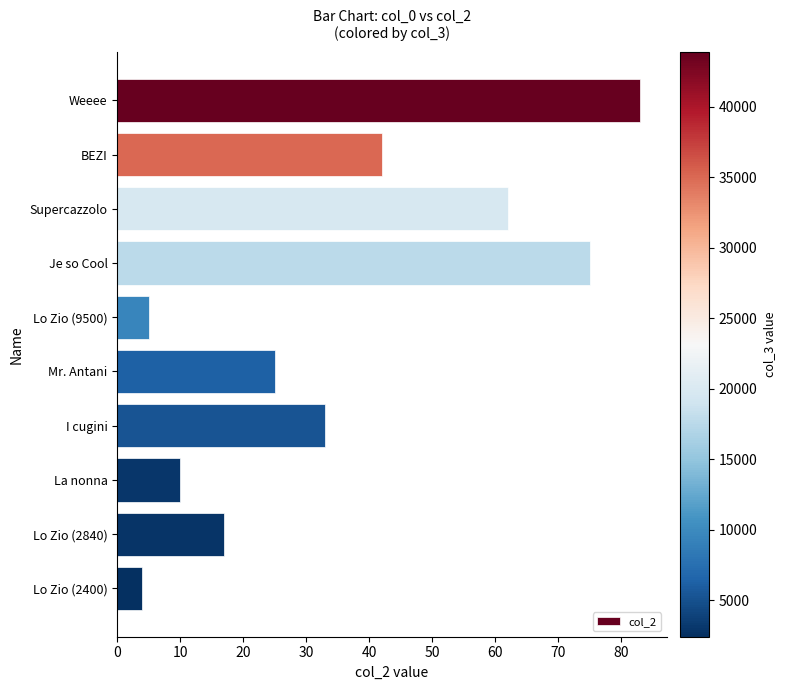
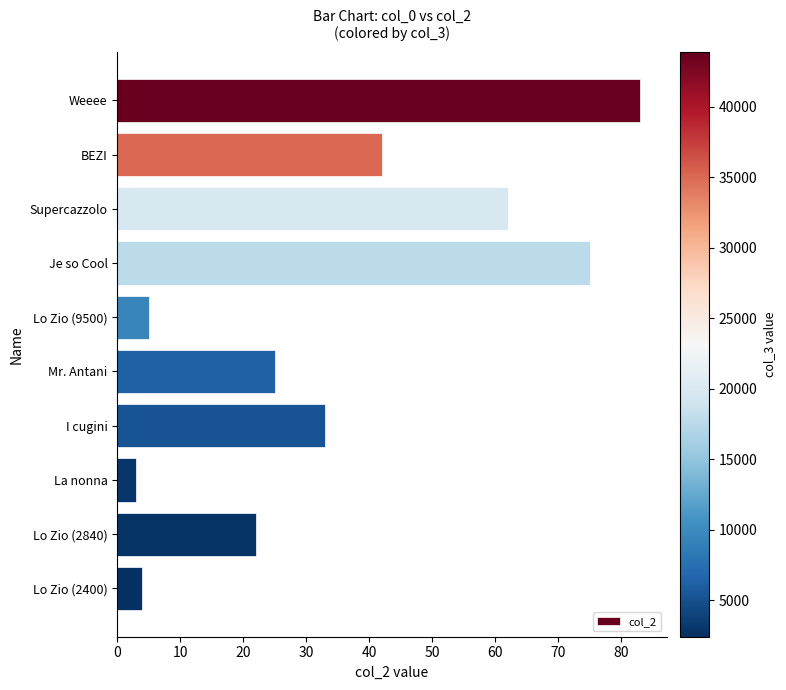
La nonna: 10 -> 3
Lo Zio (2840): 17 -> 22
